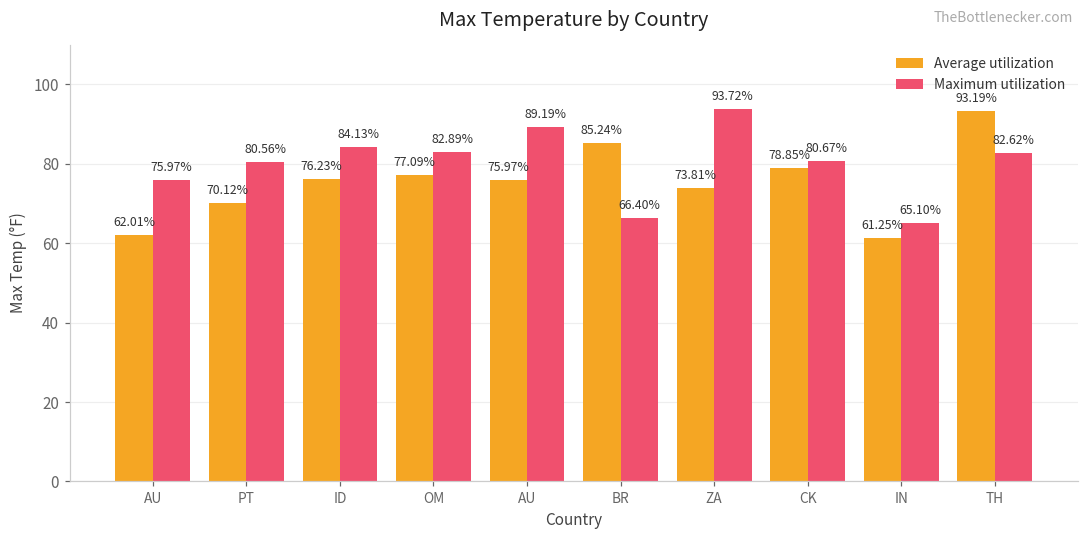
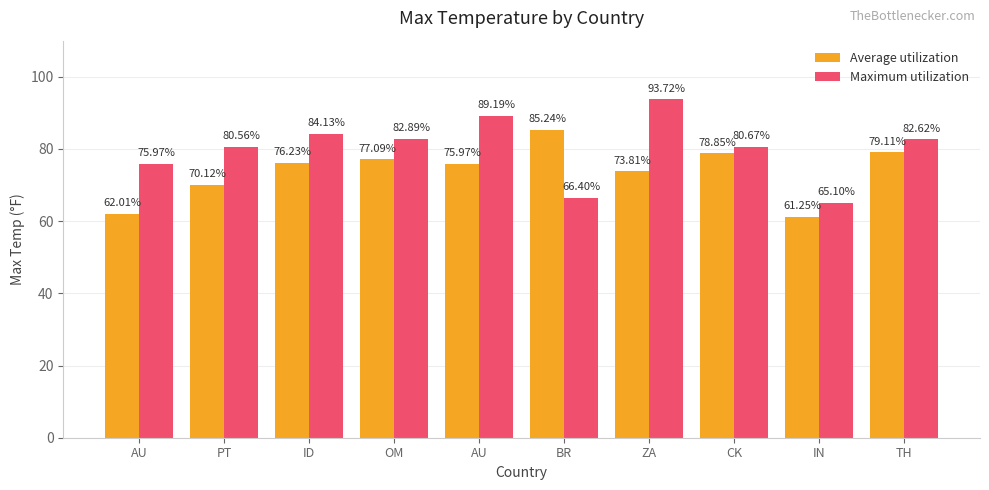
Average utilization, TH: 93.19% -> 79.11%
